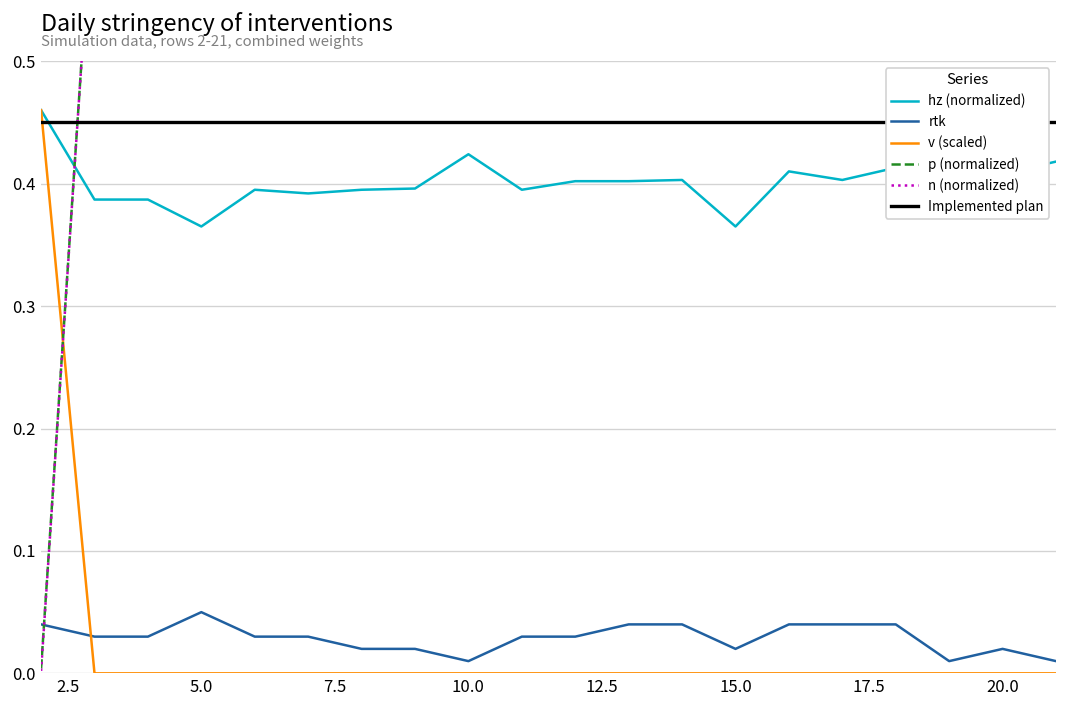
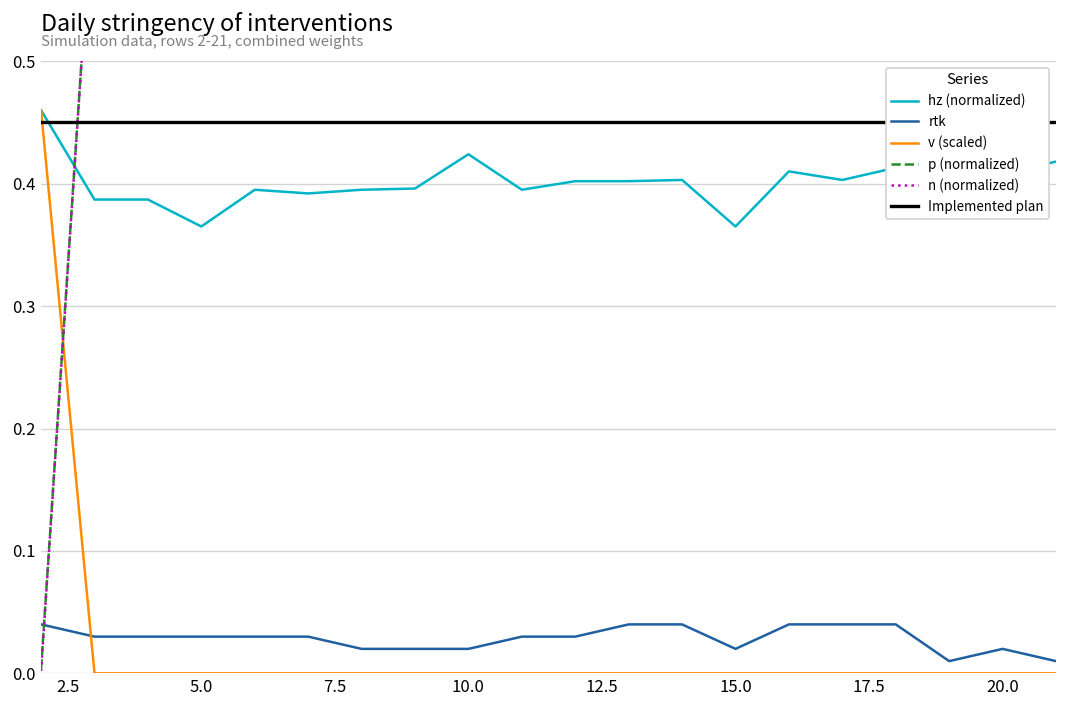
rtk, 5.0: 0.05 -> 0.03
rtk, 10.0: 0.01 -> 0.02
